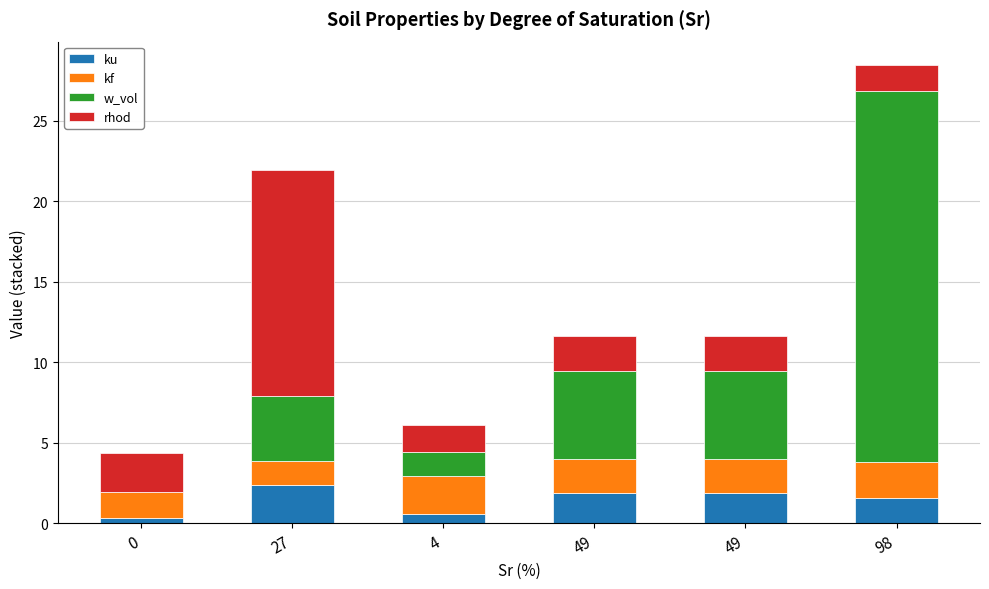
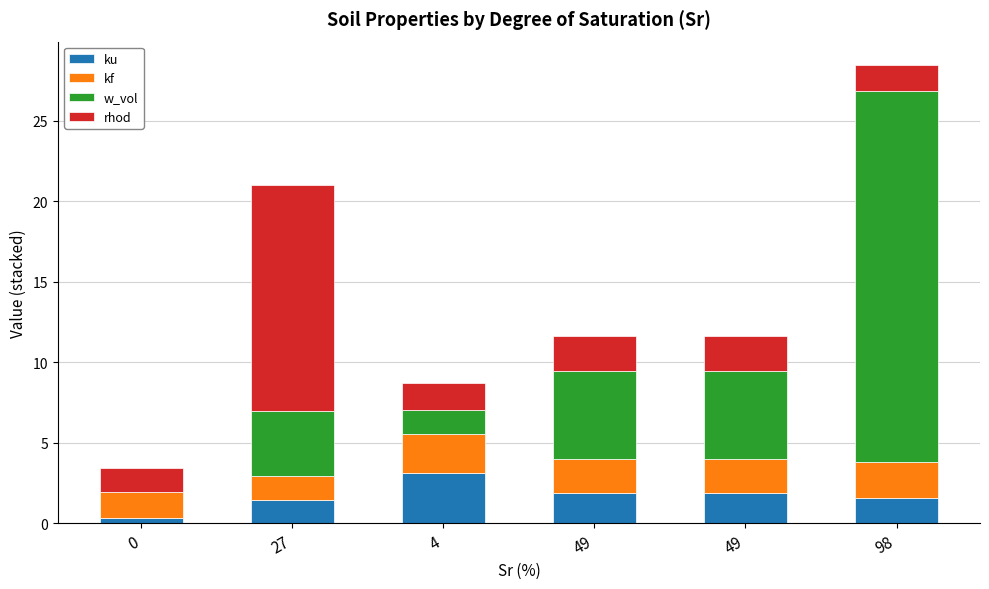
rhod, 0: 2.4 -> 1.5
ku, 27: 2.4 -> 1.5
ku, 4: 0.6 -> 3.2
